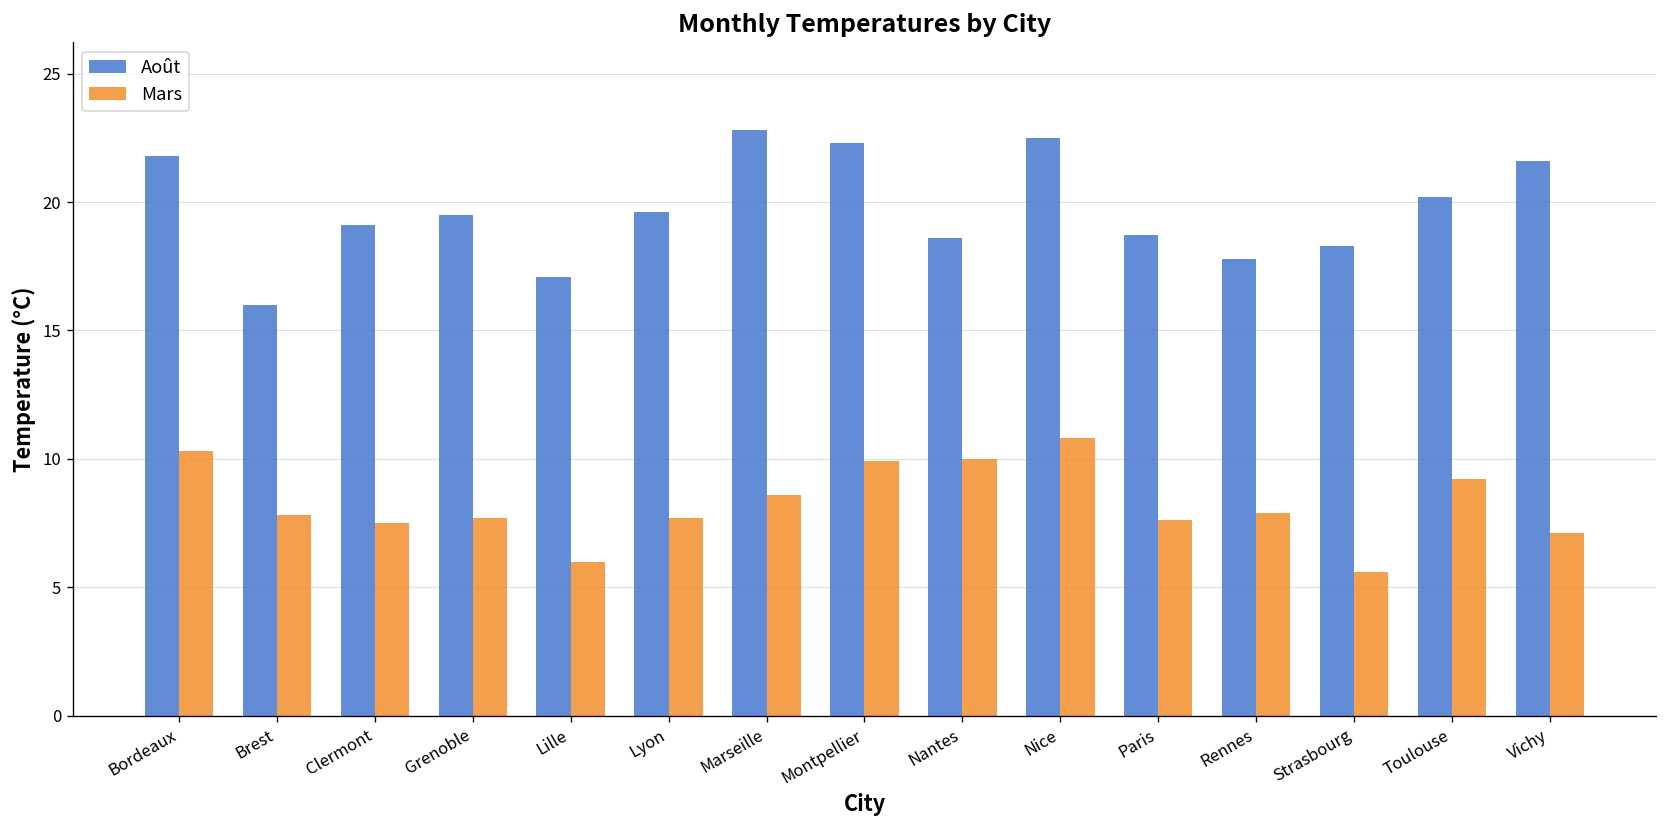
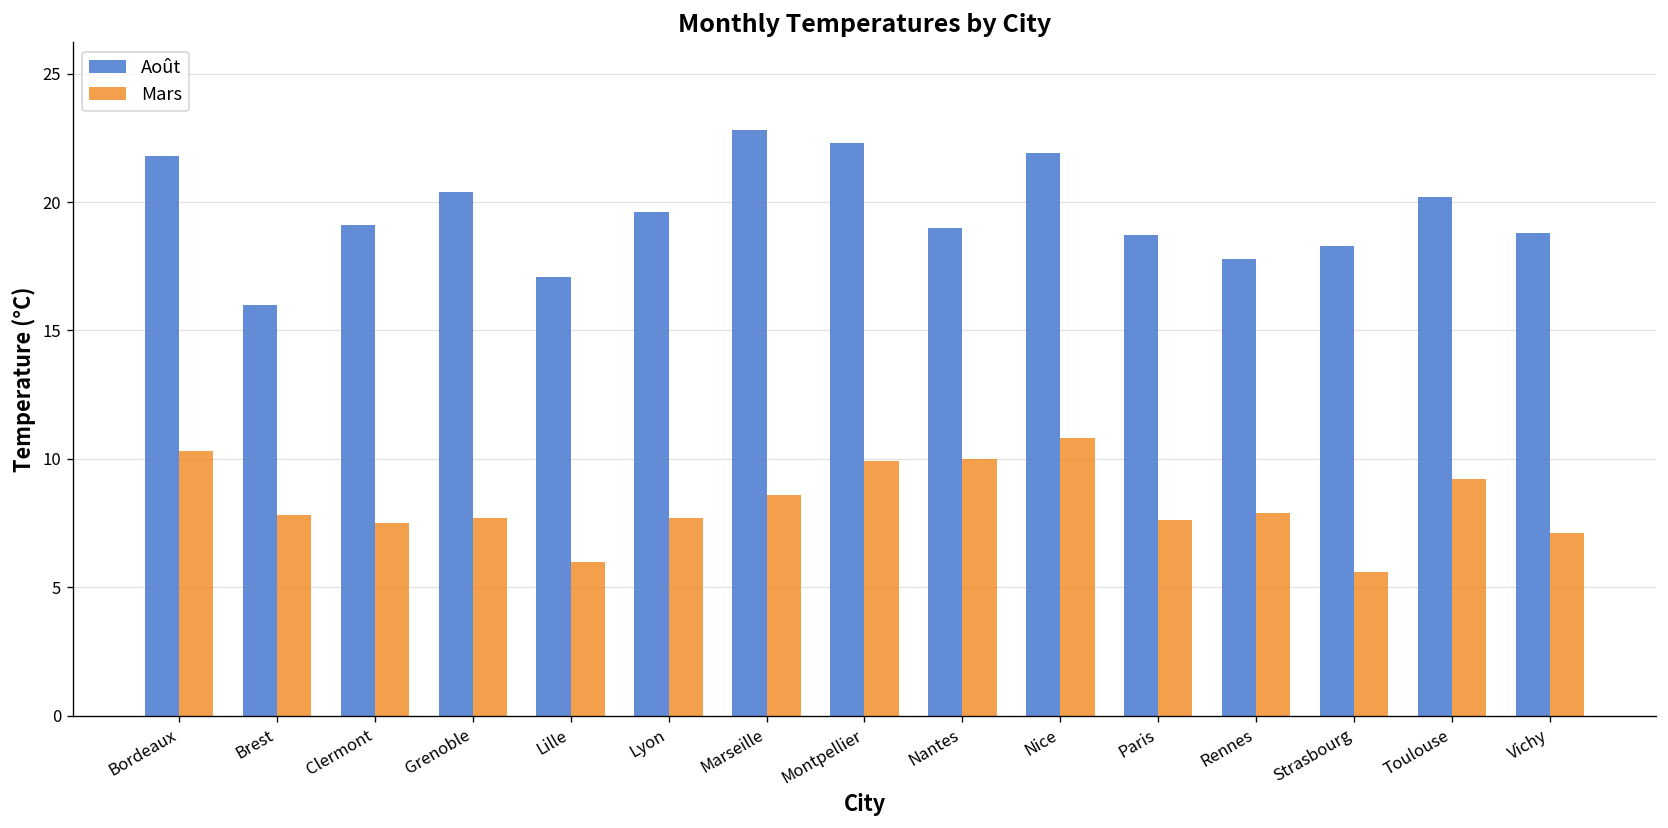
Août, Grenoble: 19.5 -> 20.4
Août, Nantes: 18.6 -> 19.0
Août, Nice: 22.5 -> 21.9
Août, Vichy: 21.6 -> 18.8
